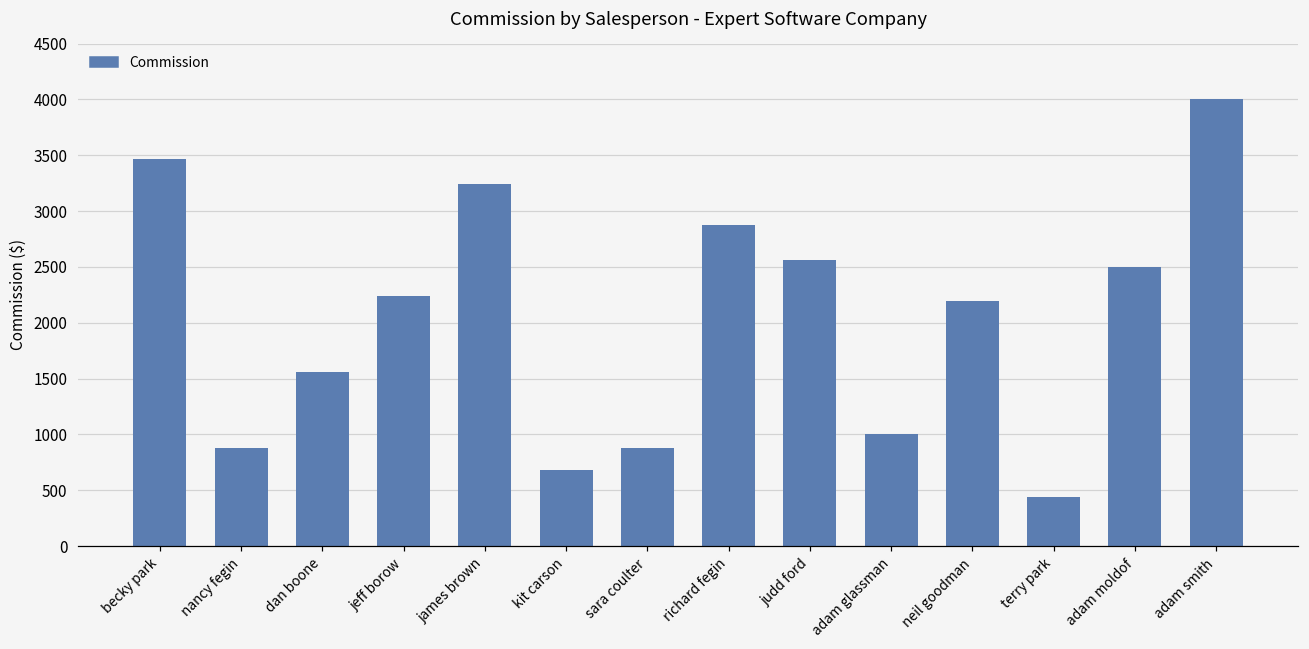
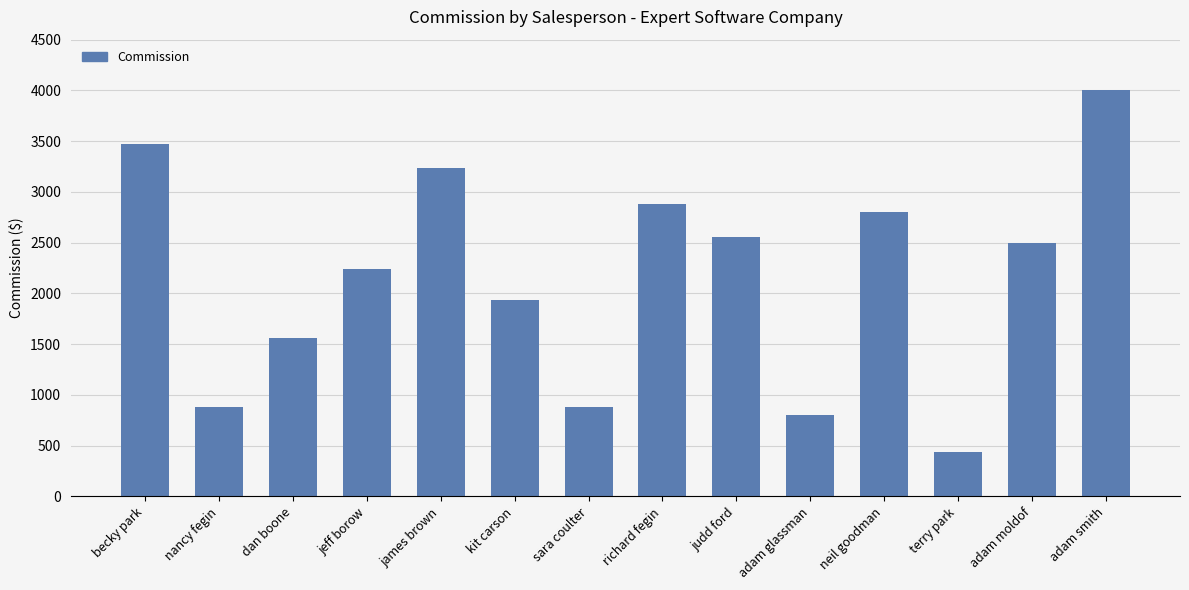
kit carson: 680 -> 1940
adam glassman: 1000 -> 800
neil goodman: 2190 -> 2800
